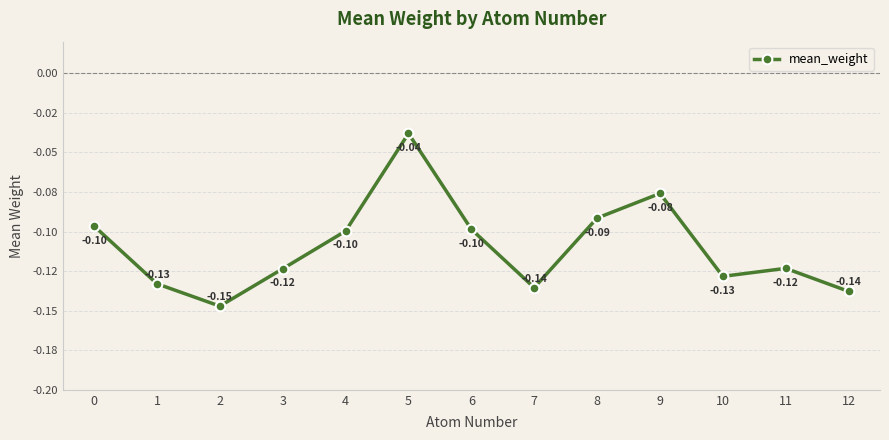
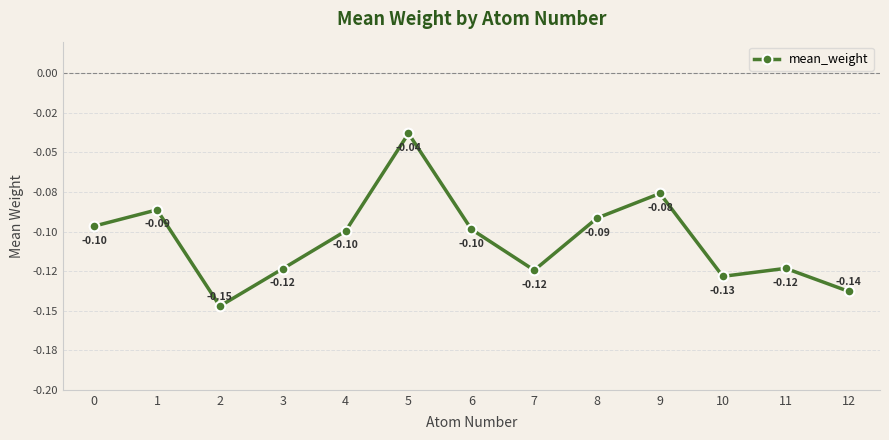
1: -0.13 -> -0.09
7: -0.14 -> -0.12
